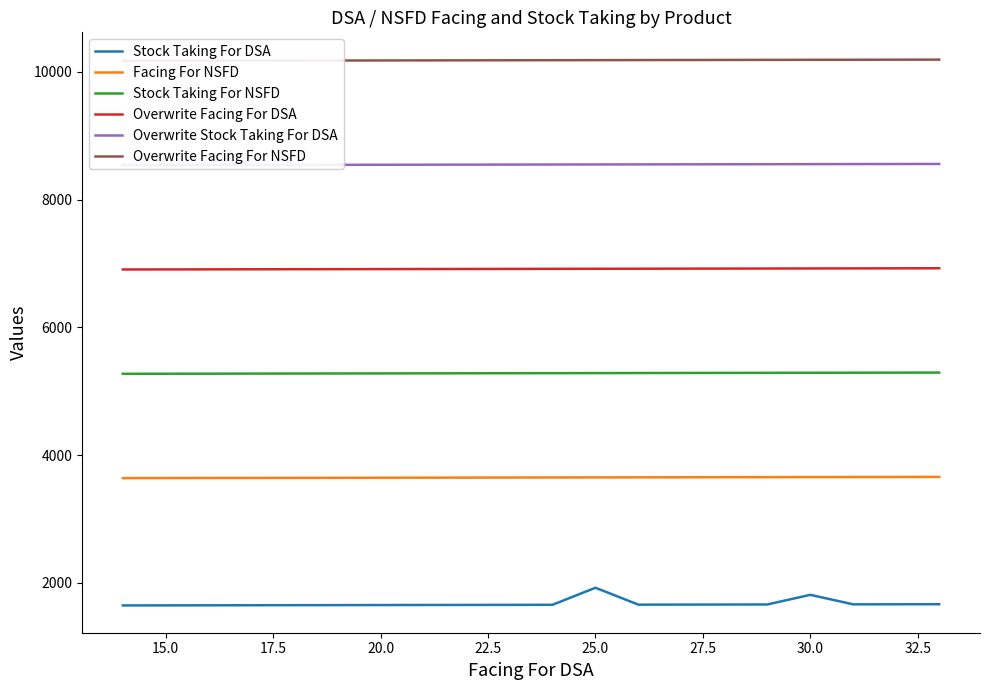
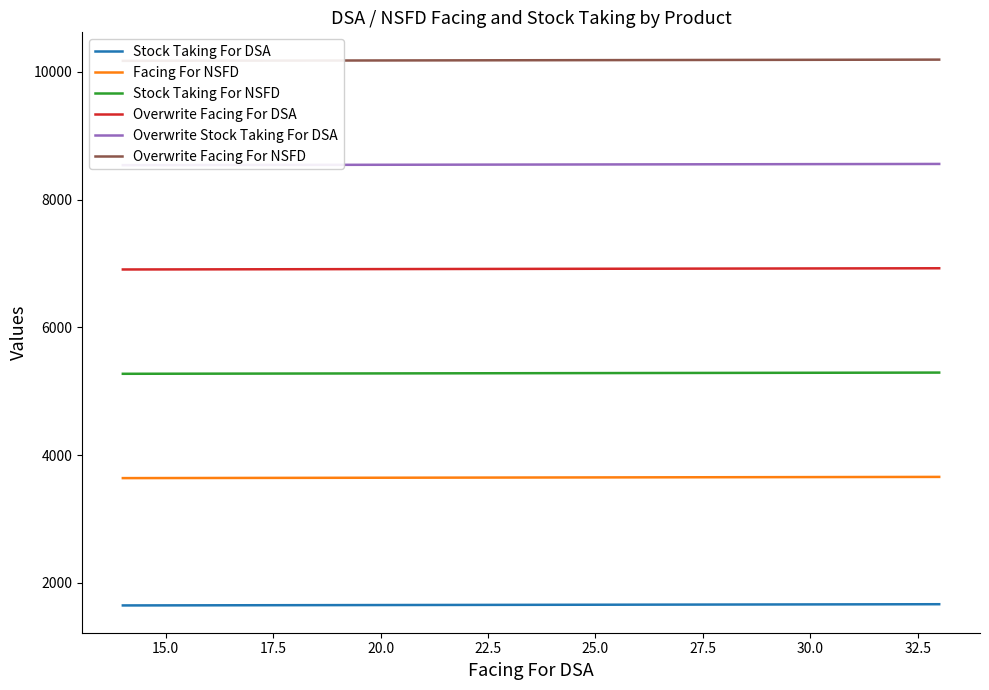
Stock Taking For DSA, 25.0: 1900 -> 1700
Stock Taking For DSA, 30.0: 1800 -> 1700
